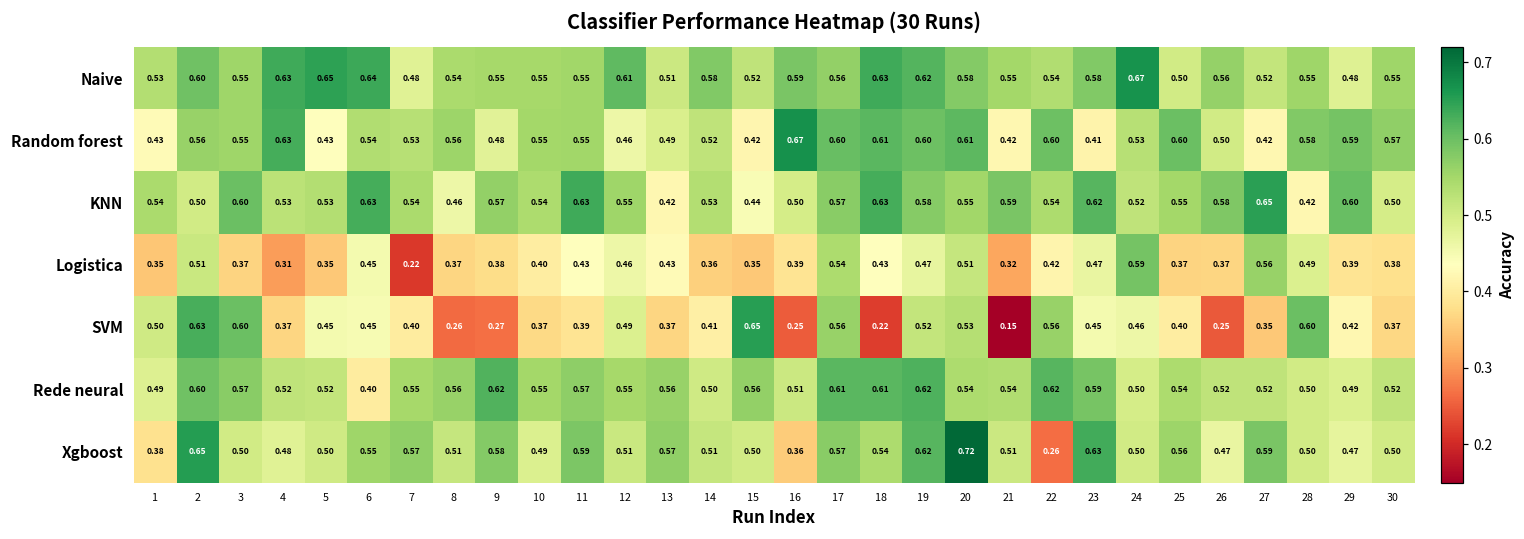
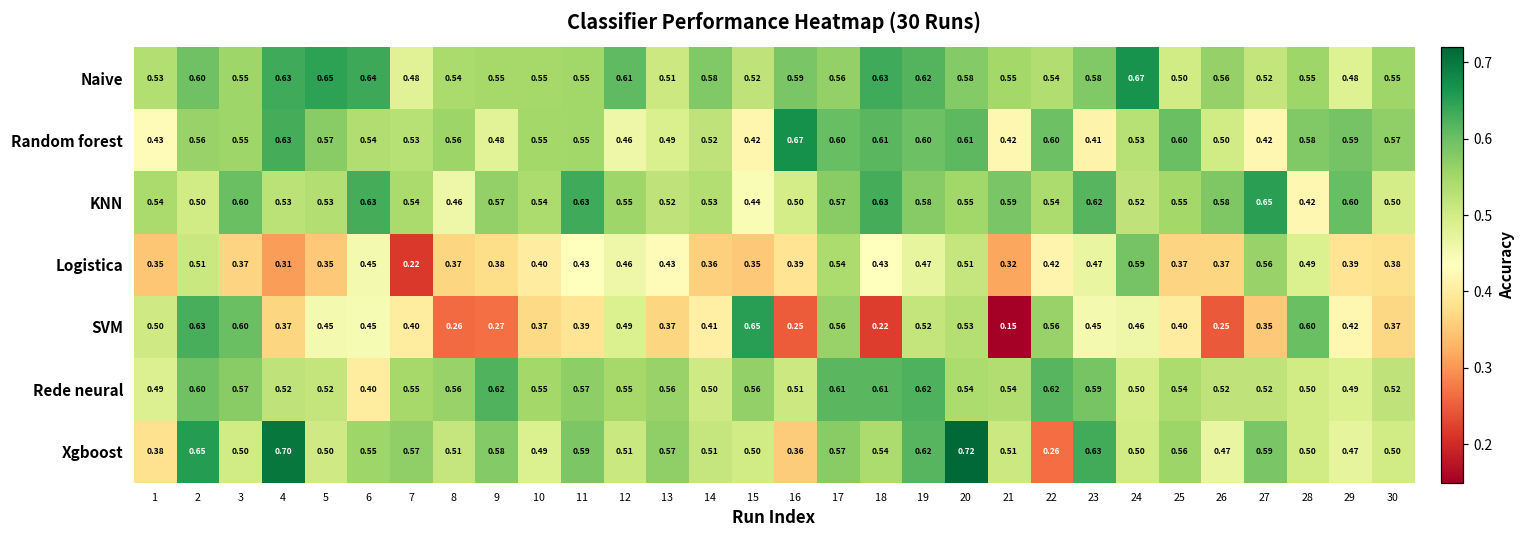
Random forest, 5: 0.43 -> 0.57
KNN, 13: 0.42 -> 0.52
Xgboost, 4: 0.48 -> 0.70
